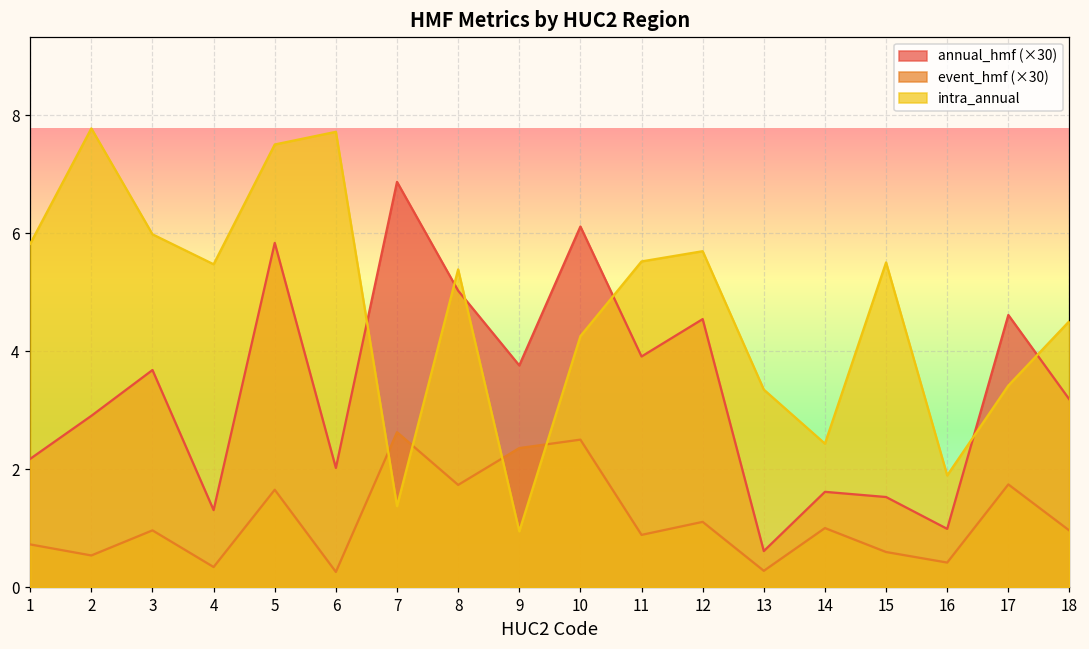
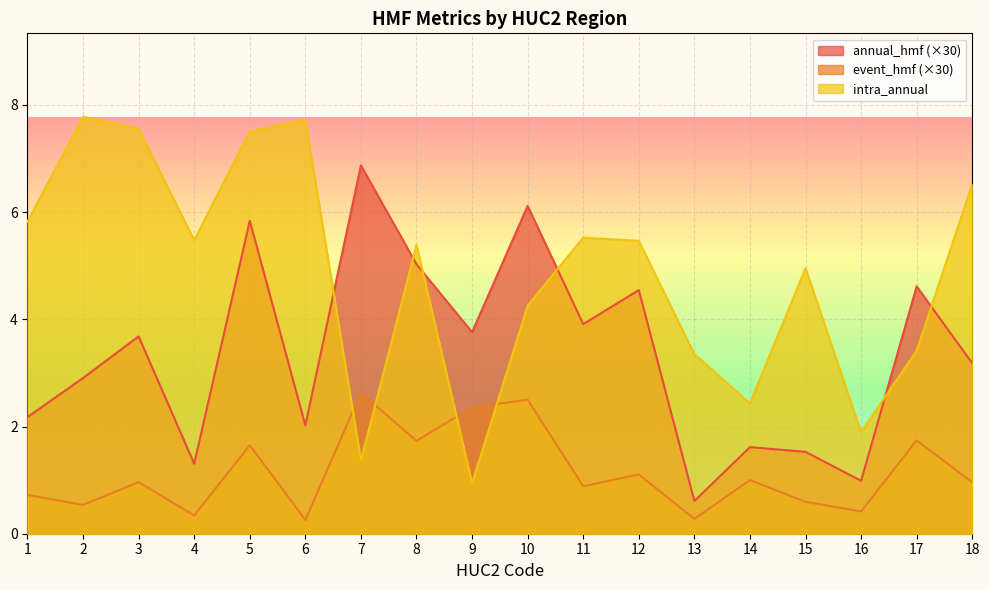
intra_annual, 3: 6.0 -> 7.6
intra_annual, 12: 5.7 -> 5.5
intra_annual, 15: 5.5 -> 5.0
intra_annual, 18: 4.5 -> 6.5
